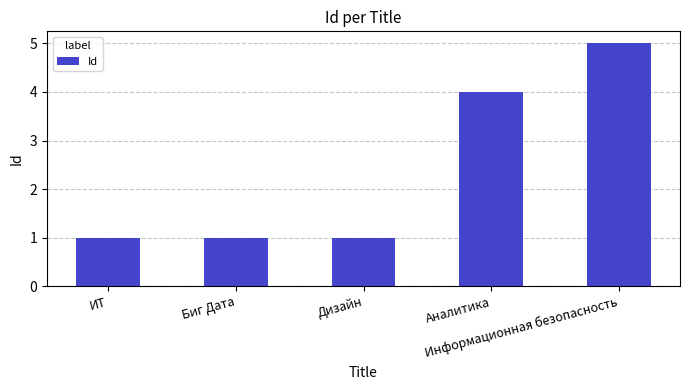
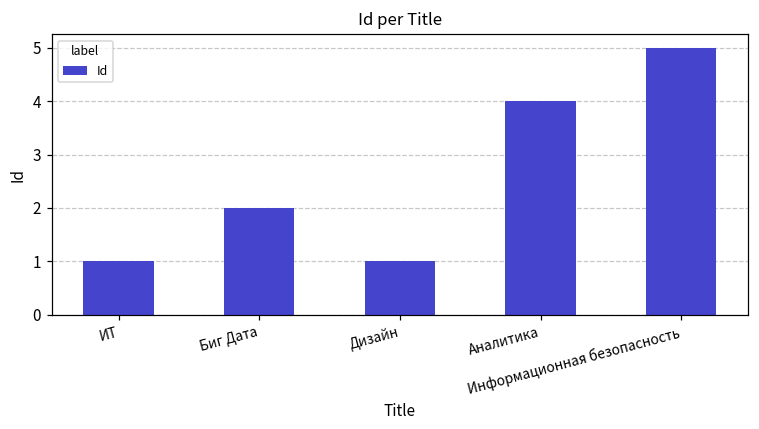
Биг Дата: 1 -> 2
